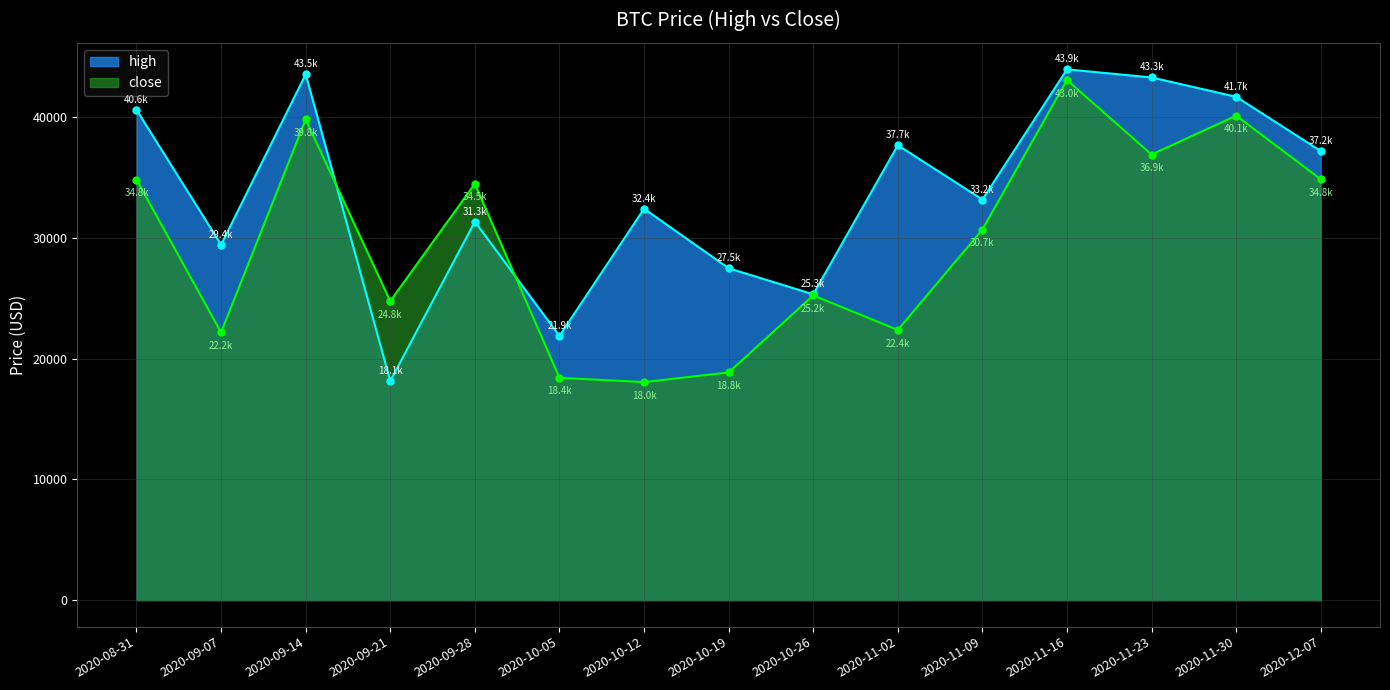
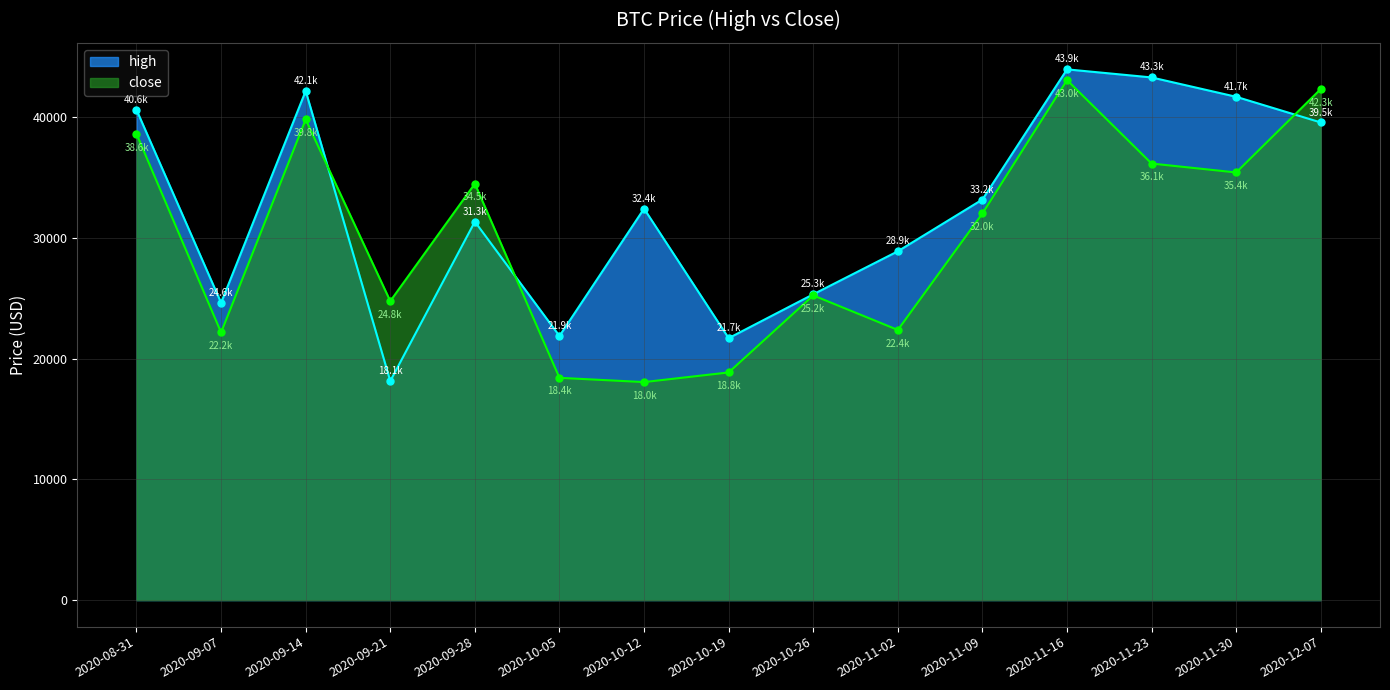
close, 2020-08-31: 34.8k -> 38.6k
high, 2020-09-07: 29.4k -> 24.6k
high, 2020-09-14: 43.5k -> 42.1k
high, 2020-10-19: 27.5k -> 21.7k
high, 2020-11-02: 37.7k -> 28.9k
close, 2020-11-09: 30.7k -> 32.0k
close, 2020-11-23: 36.9k -> 36.1k
close, 2020-11-30: 40.1k -> 35.4k
high, 2020-12-07: 37.2k -> 39.5k
close, 2020-12-07: 34.8k -> 42.3k
